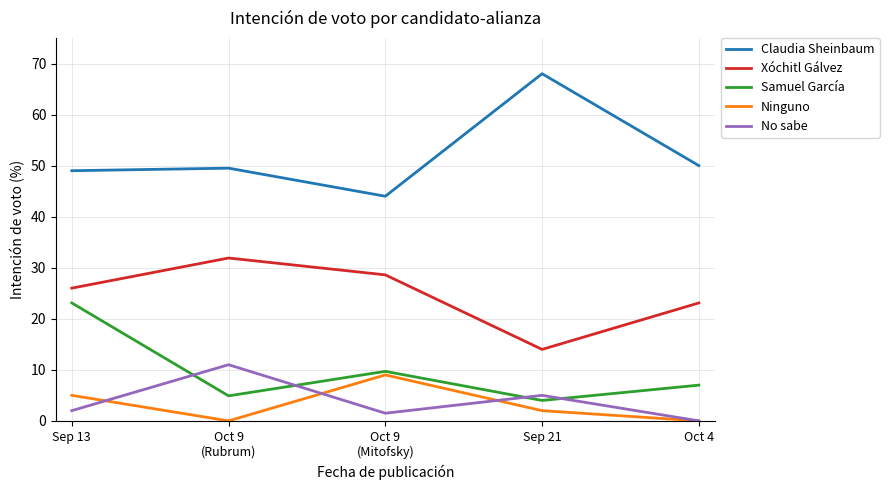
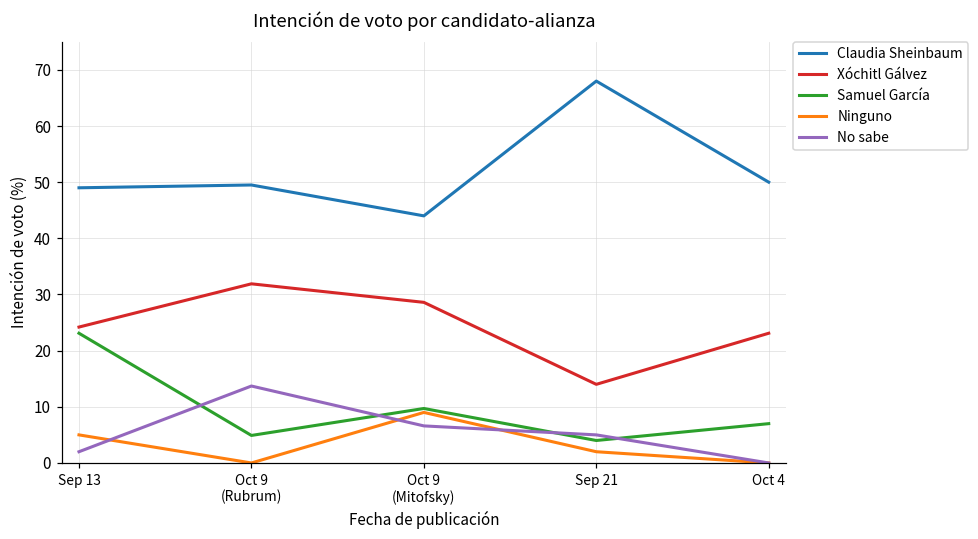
Xóchitl Gálvez, Sep 13: 26 -> 24
No sabe, Oct 9 (Rubrum): 11 -> 14
No sabe, Oct 9 (Mitofsky): 2 -> 7
